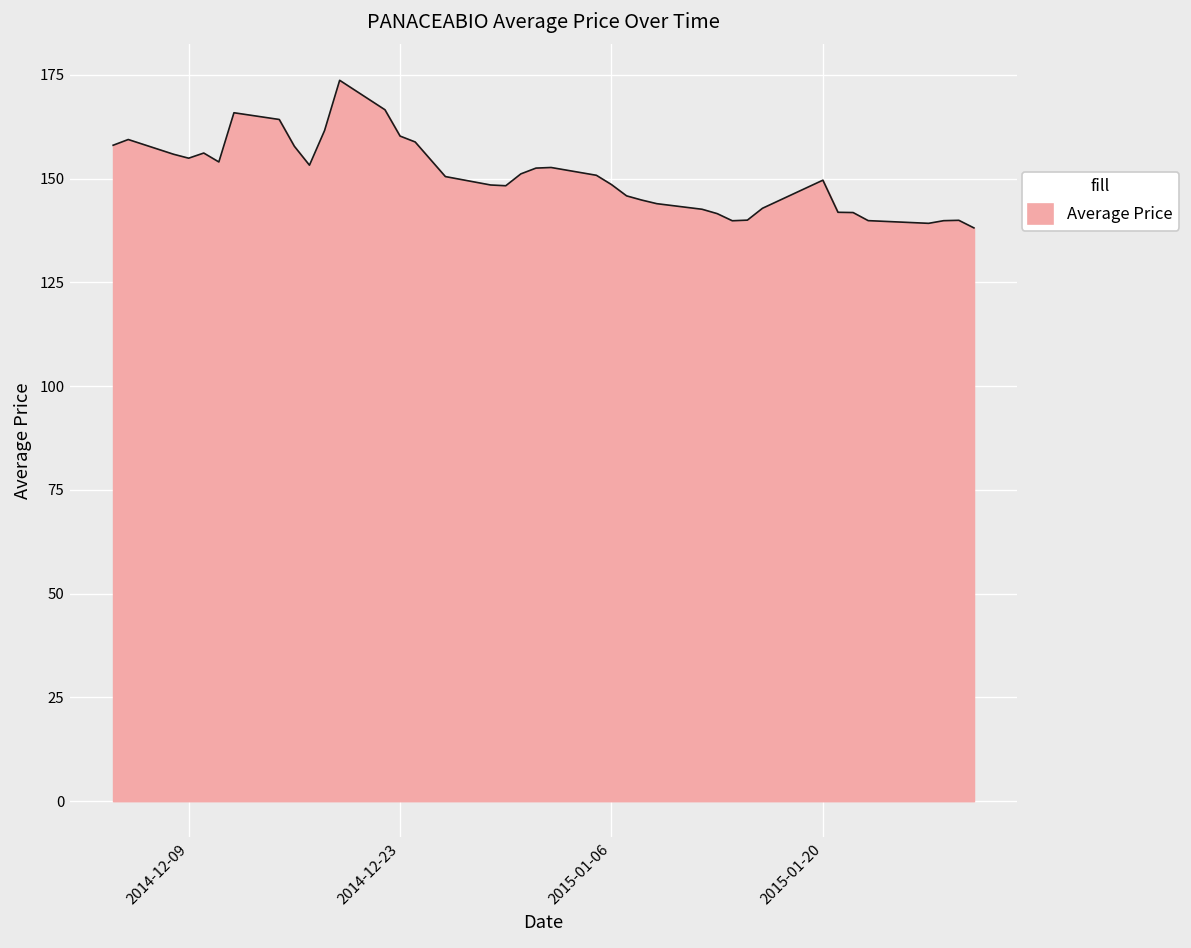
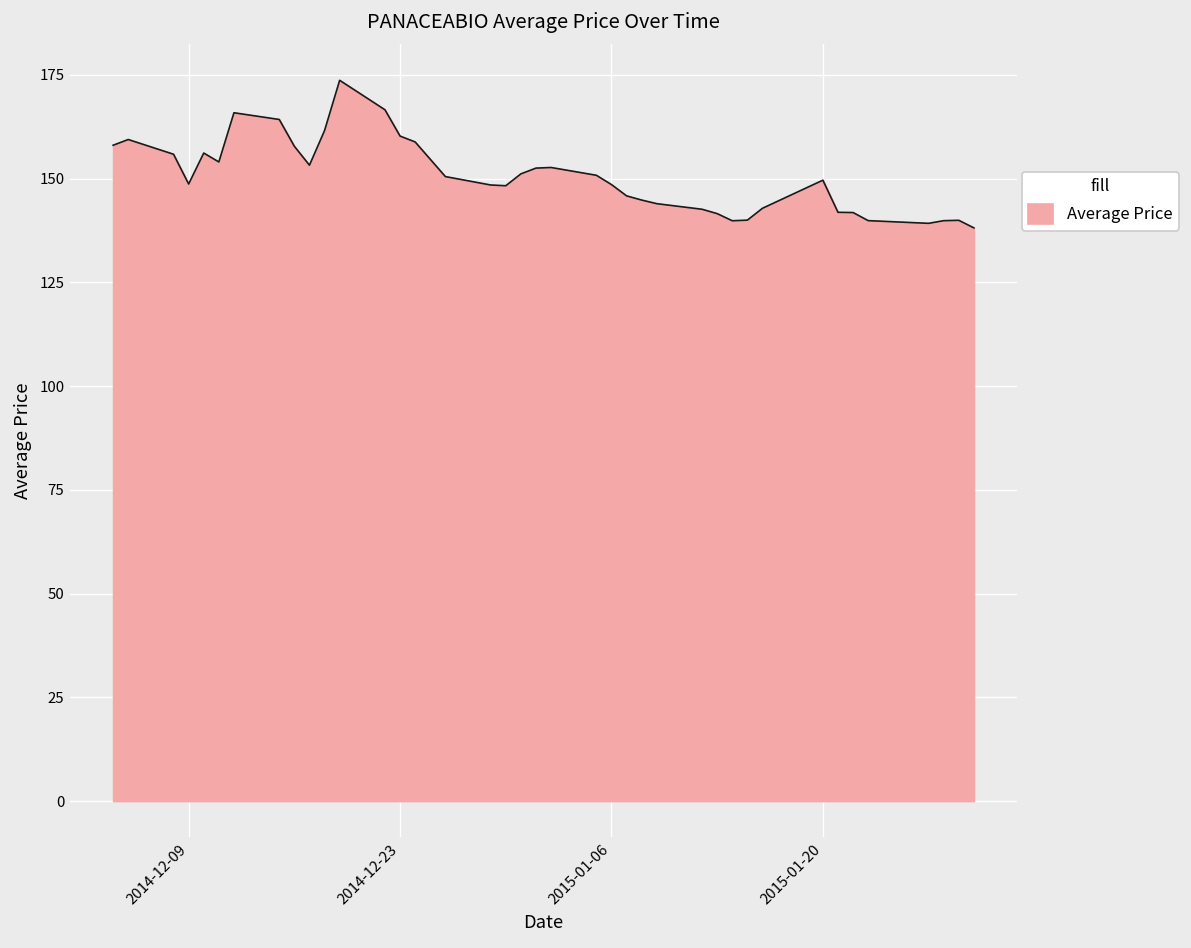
2014-12-09: 155 -> 149
